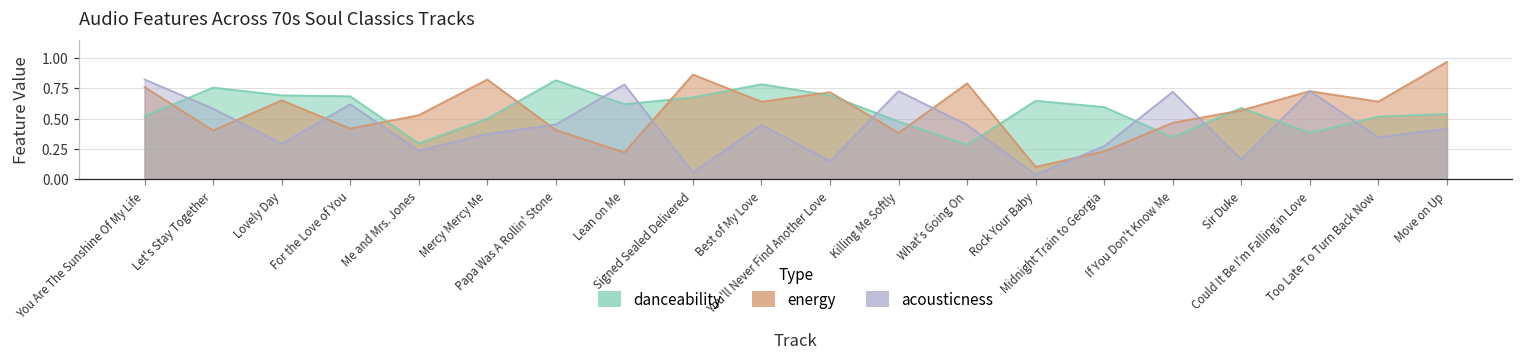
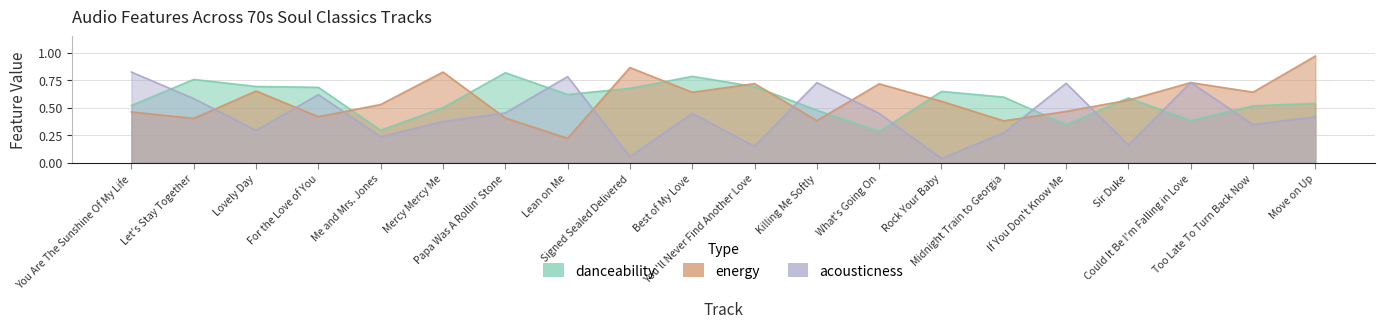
energy, You Are The Sunshine Of My Life: 0.76 -> 0.46
energy, What's Going On: 0.79 -> 0.72
energy, Rock Your Baby: 0.10 -> 0.56
energy, Midnight Train to Georgia: 0.23 -> 0.38
